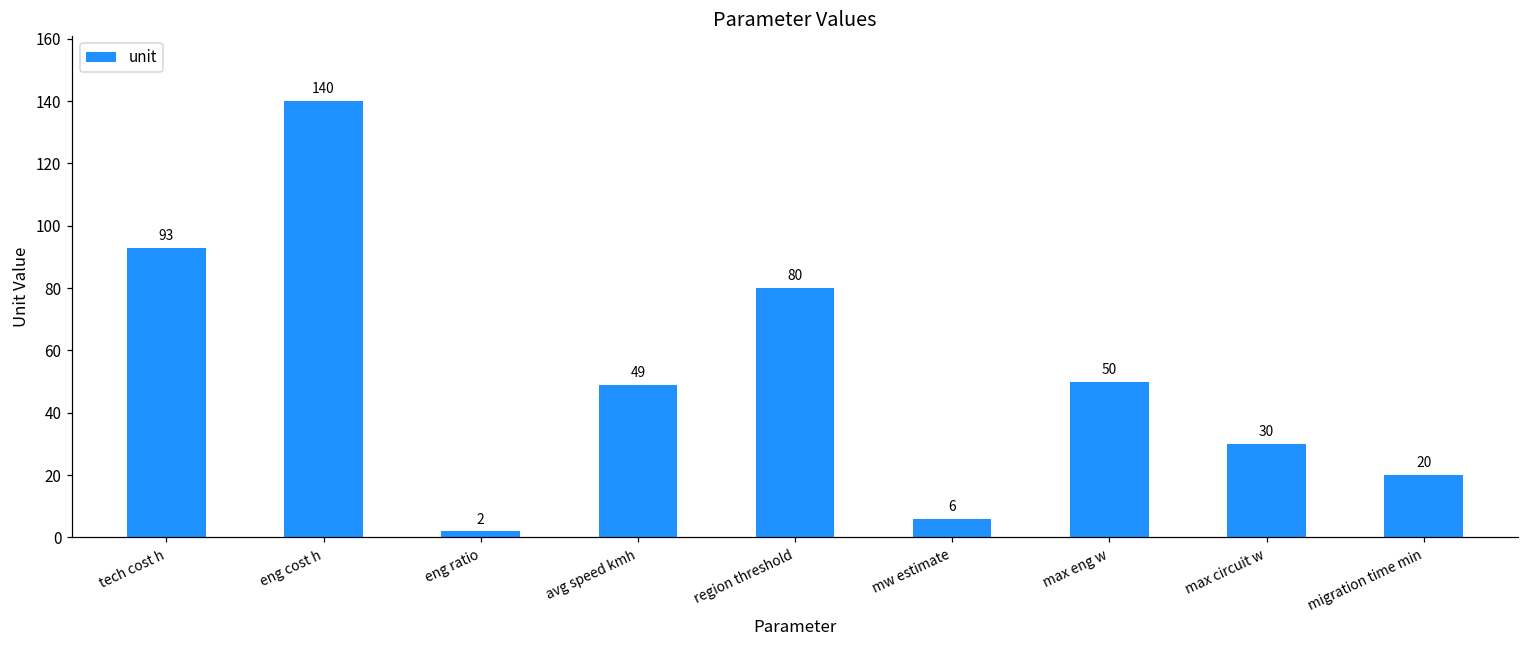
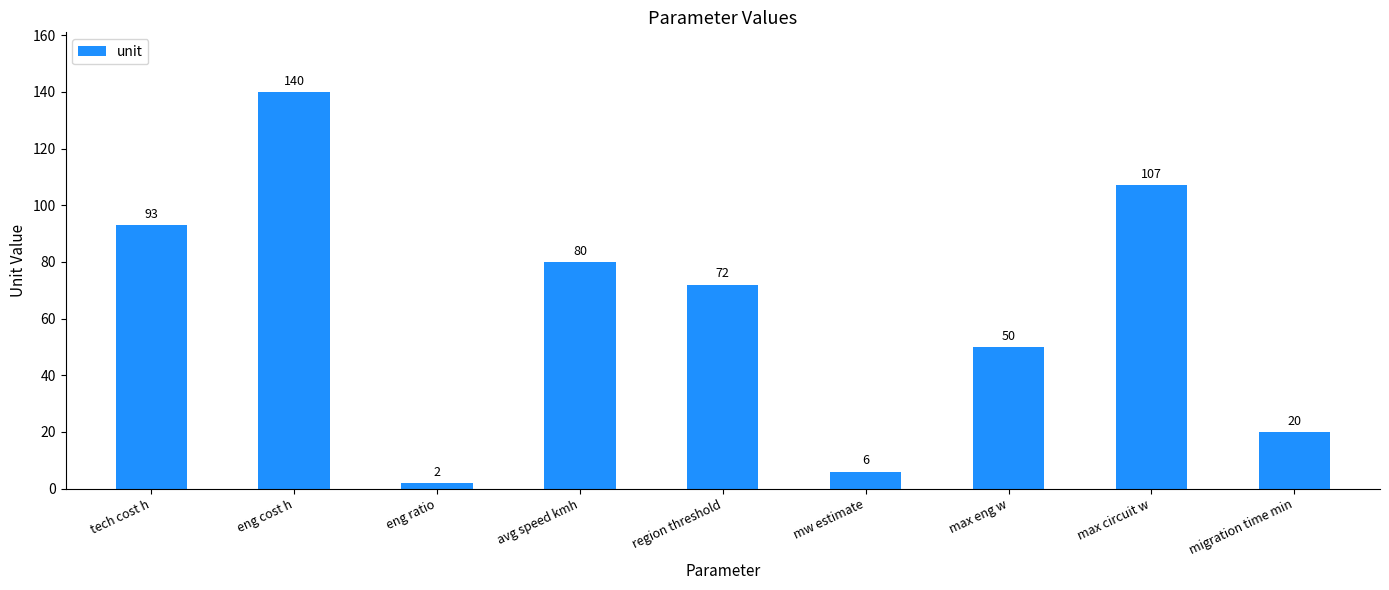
avg speed kmh: 49 -> 80
region threshold: 80 -> 72
max circuit w: 30 -> 107
